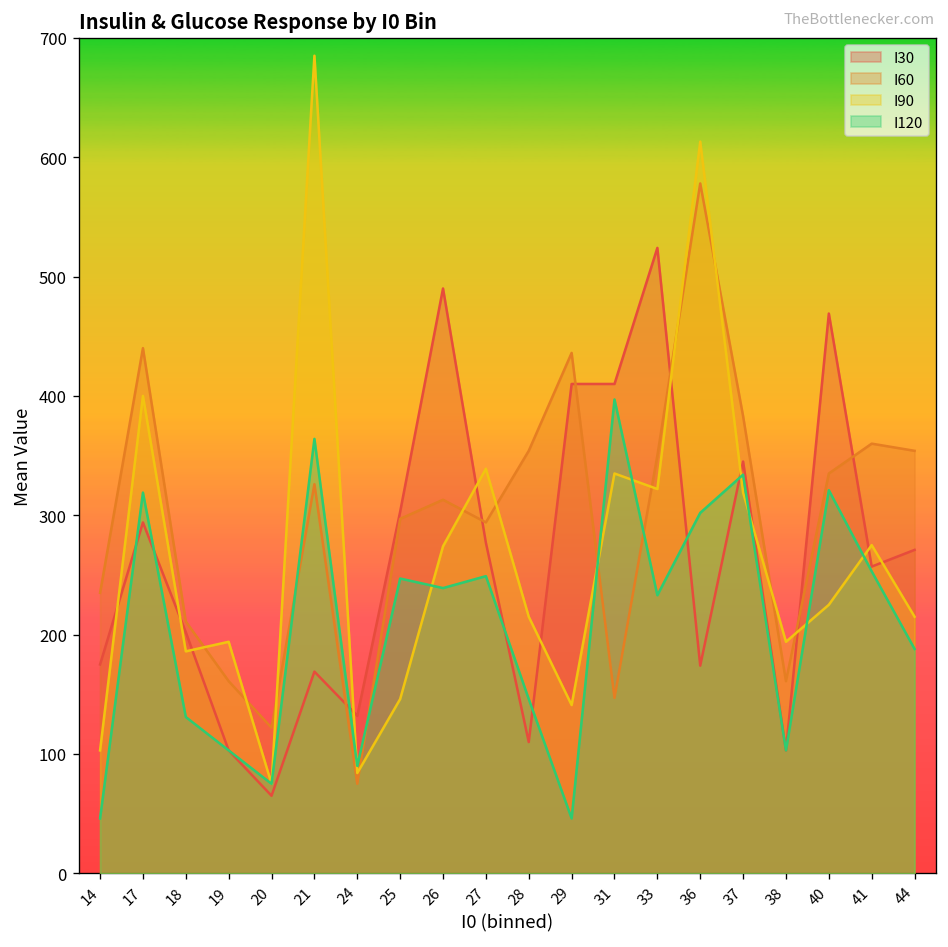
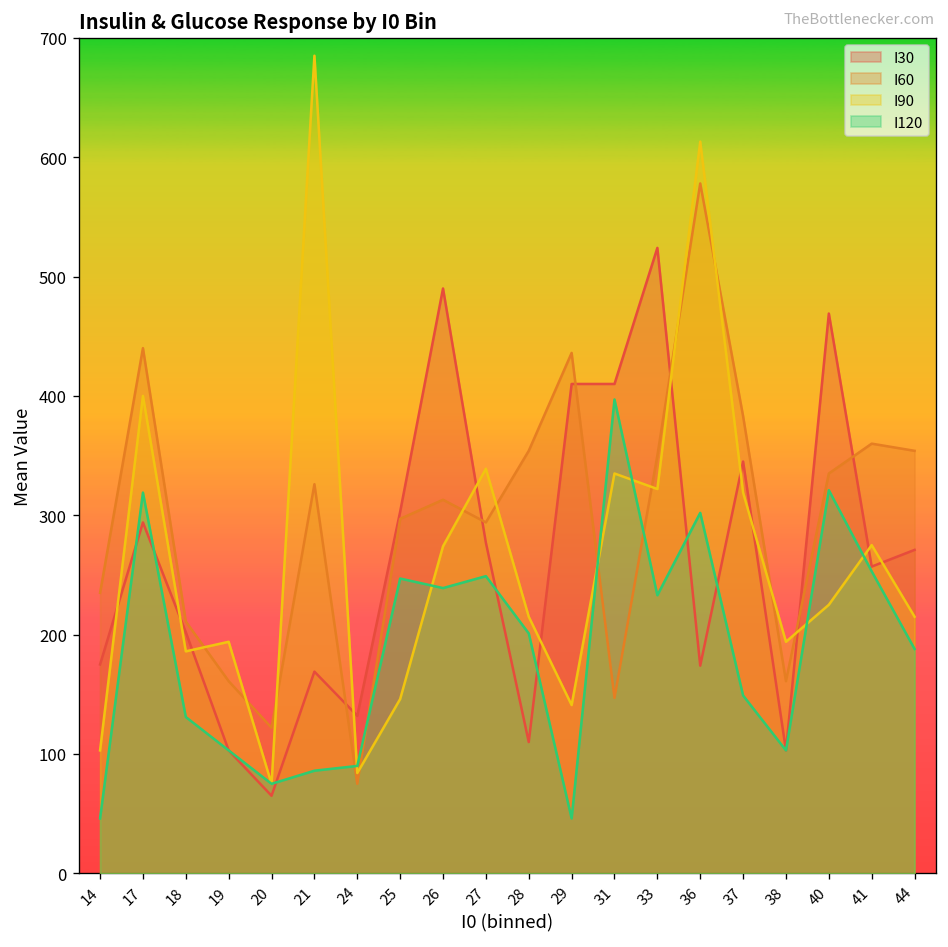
I120, 21: 360 -> 90
I120, 28: 150 -> 200
I120, 37: 330 -> 150
